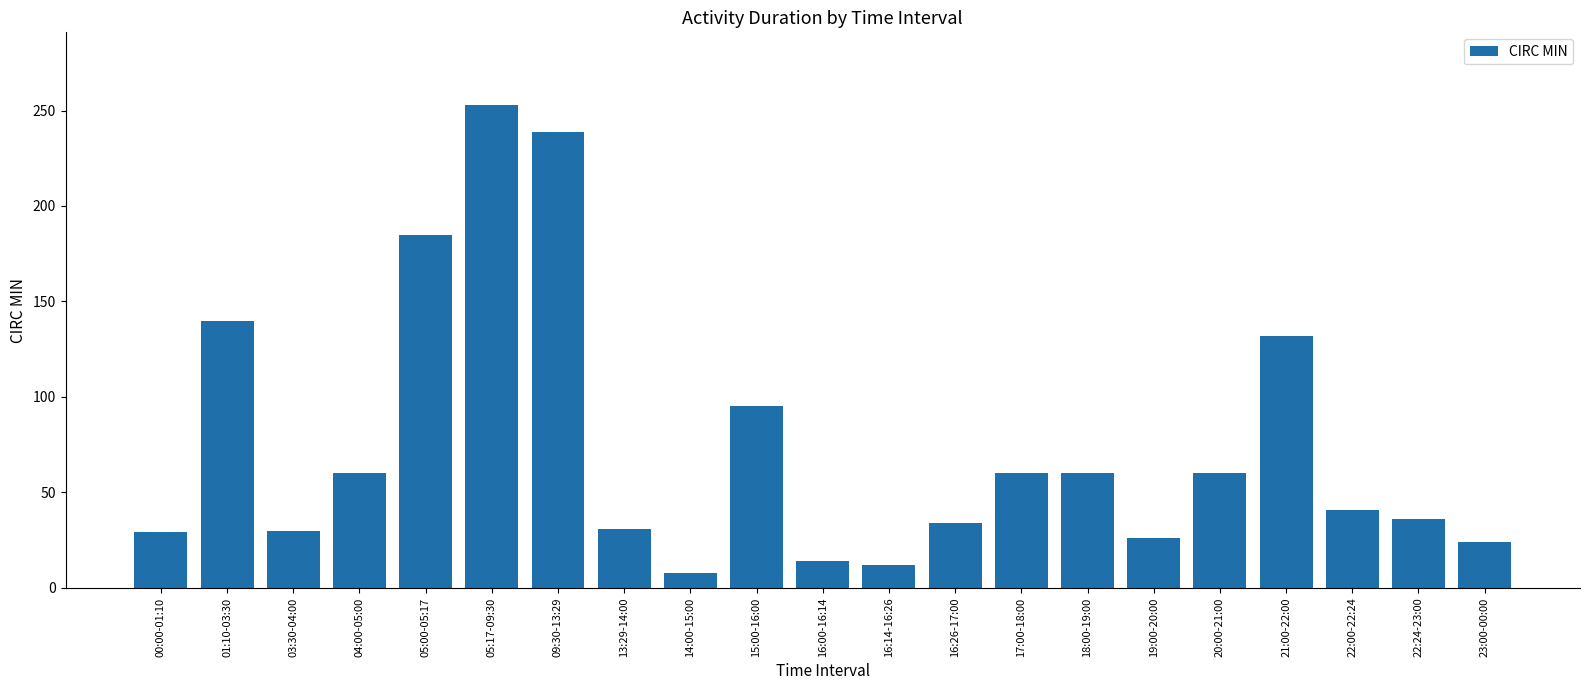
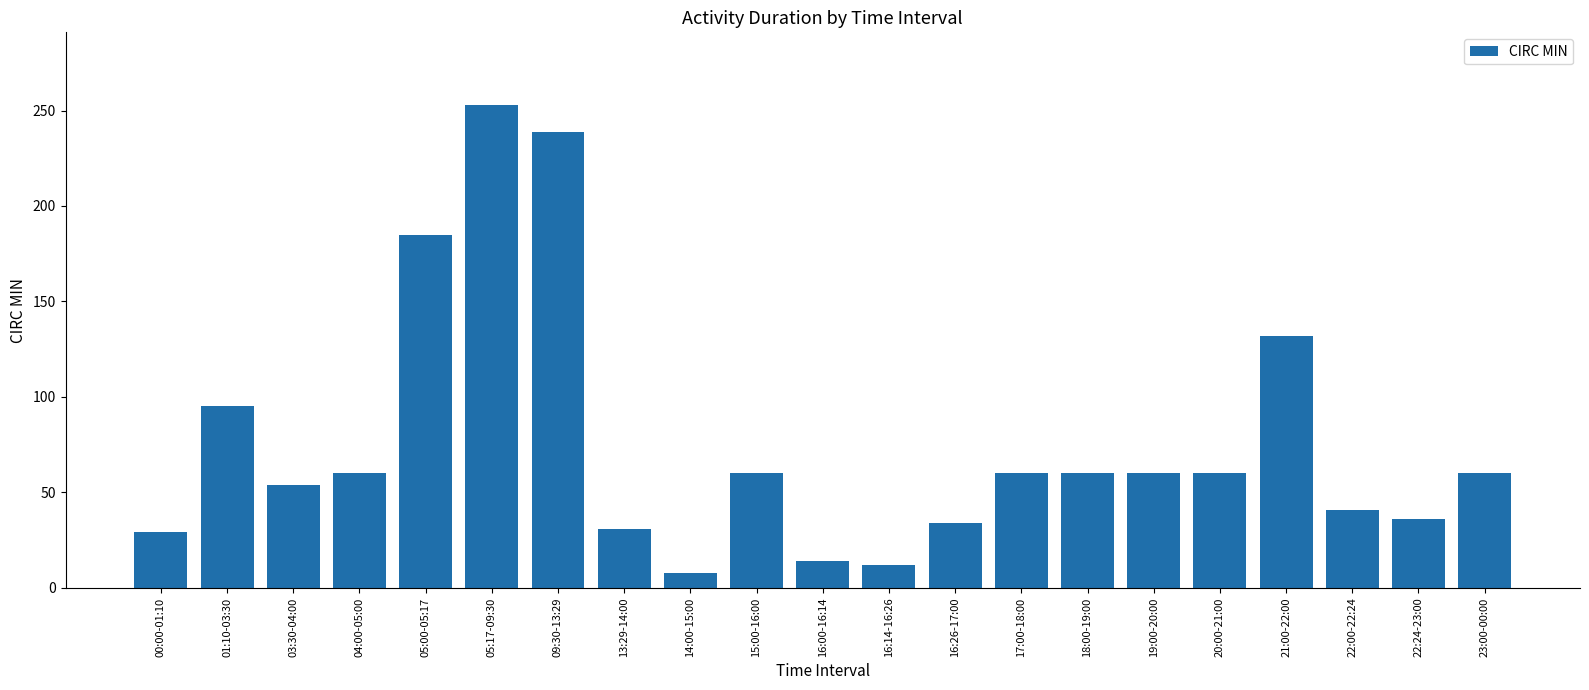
01:10-03:30: 140 -> 95
03:30-04:00: 30 -> 54
15:00-16:00: 95 -> 60
19:00-20:00: 26 -> 60
23:00-00:00: 24 -> 60
